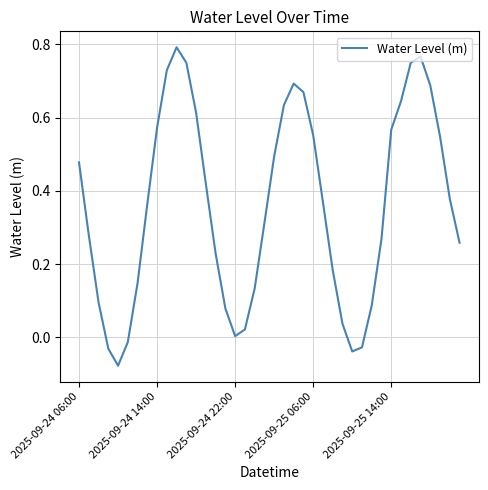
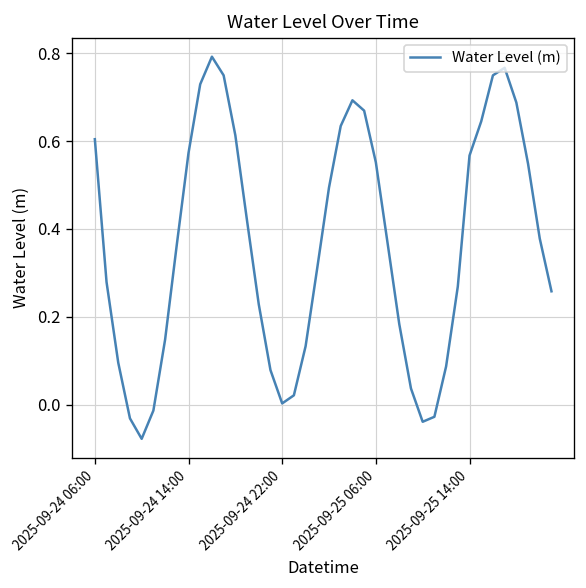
2025-09-24 06:00: 0.48 -> 0.60
